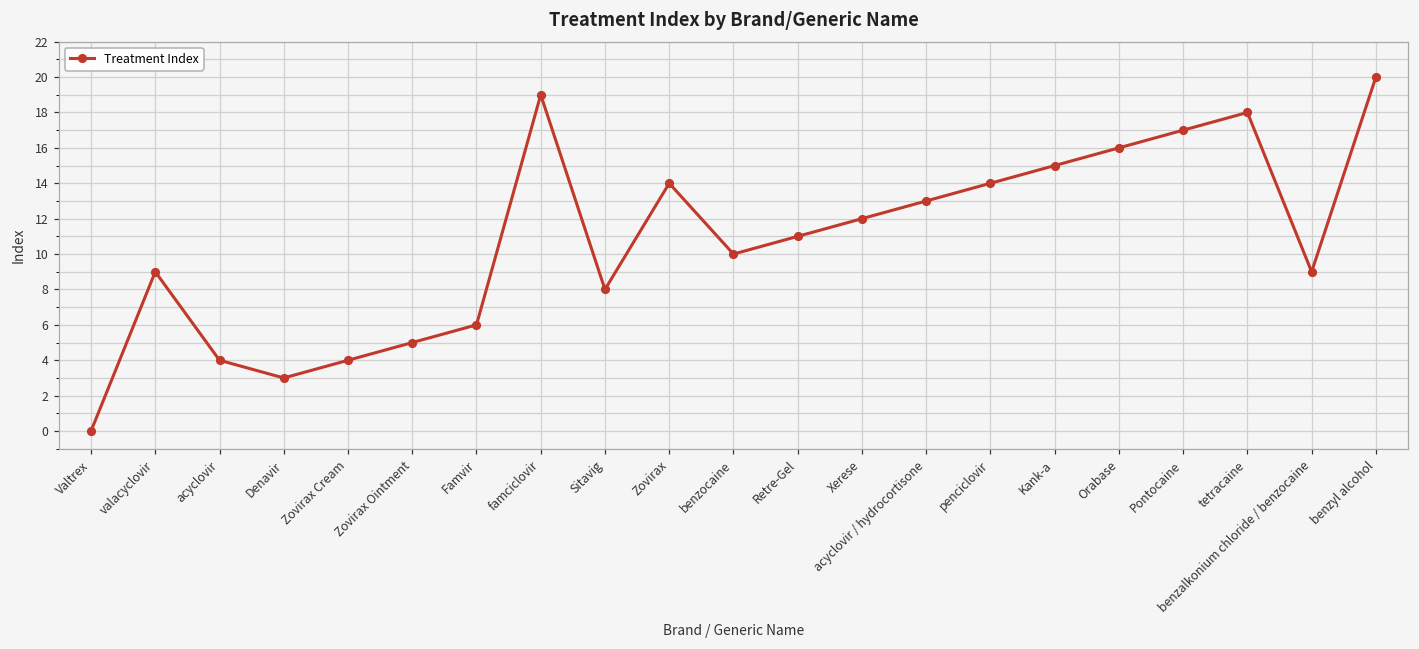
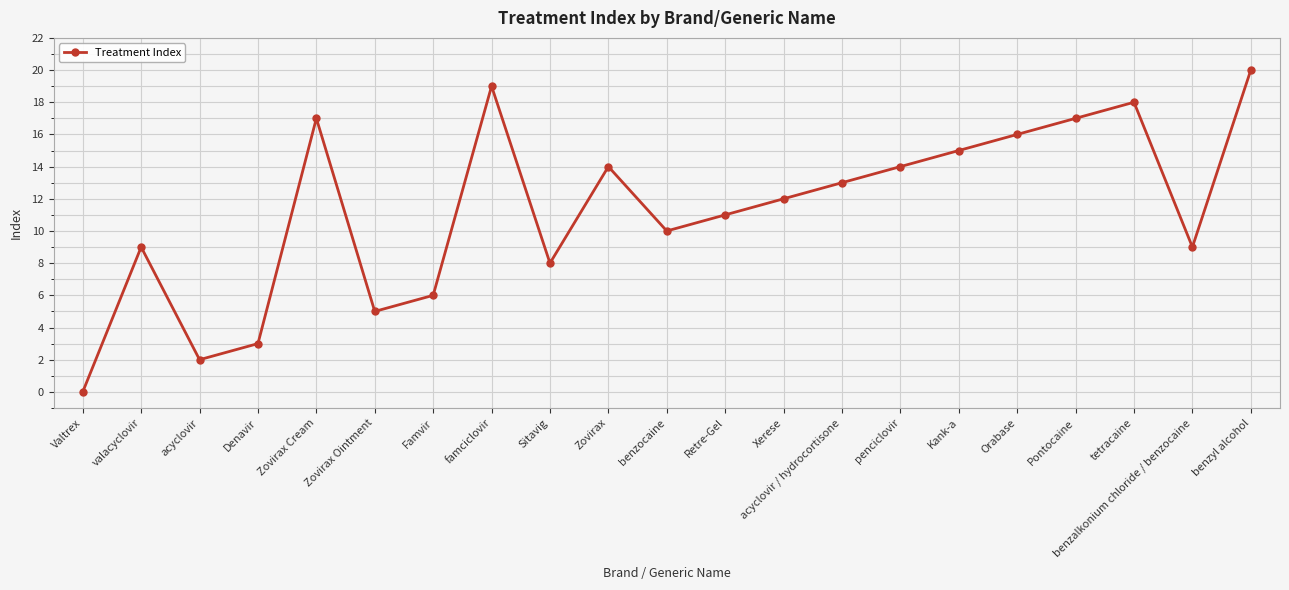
acyclovir: 4 -> 2
Zovirax Cream: 4 -> 17
